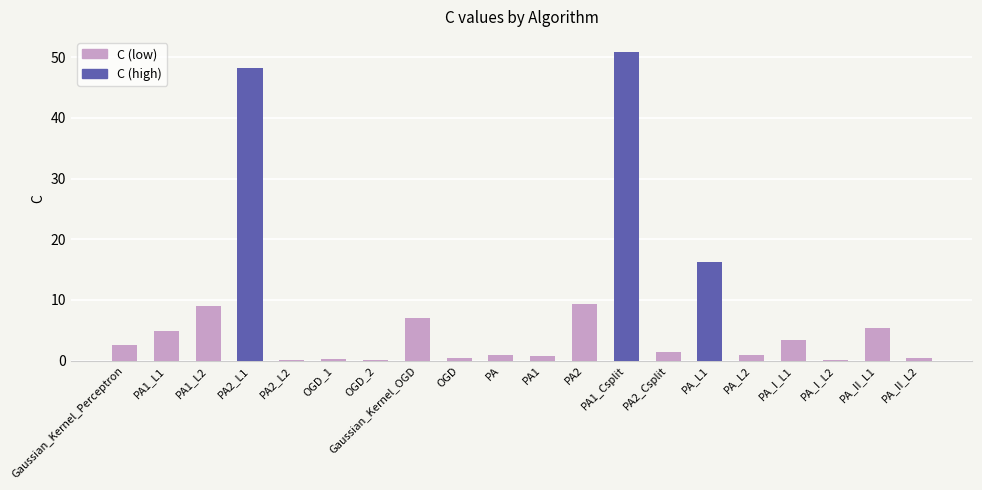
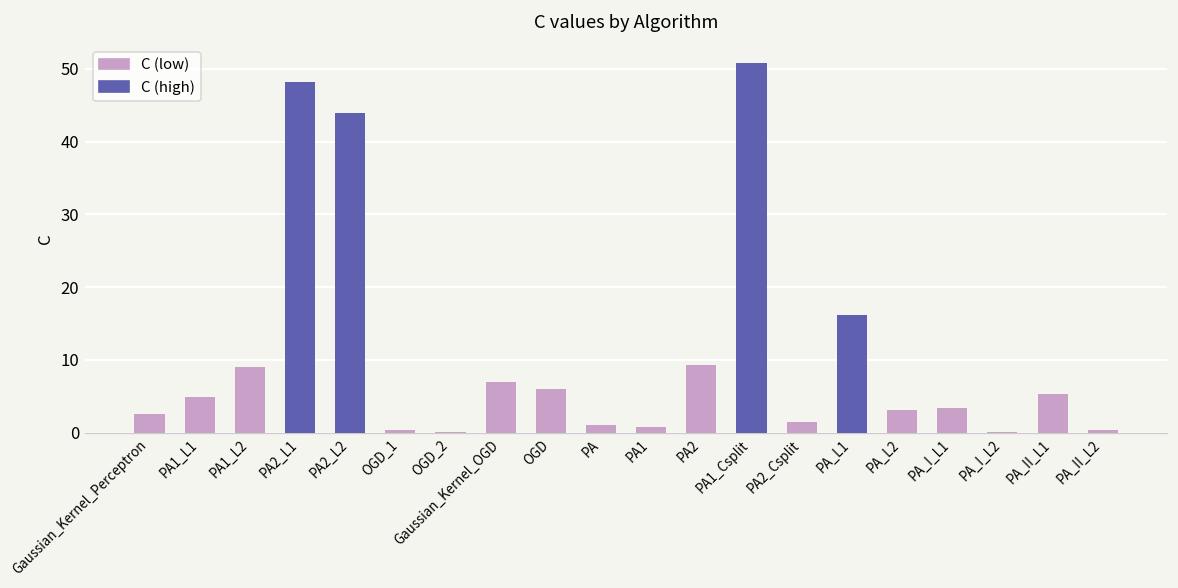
PA2_L2: 0 -> 44
OGD: 0 -> 6
PA_L2: 1 -> 3
